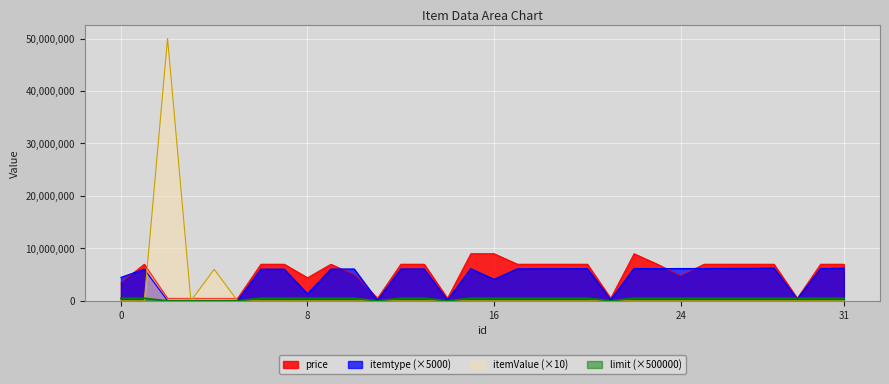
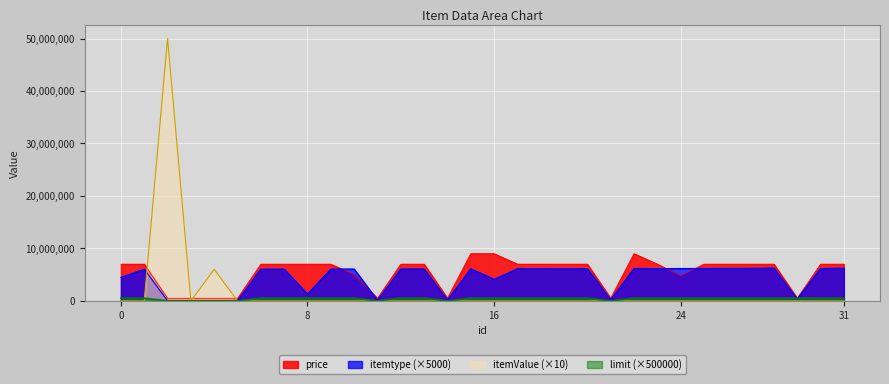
price, 0: 3,000,000 -> 7,000,000
price, 8: 4,000,000 -> 7,000,000
